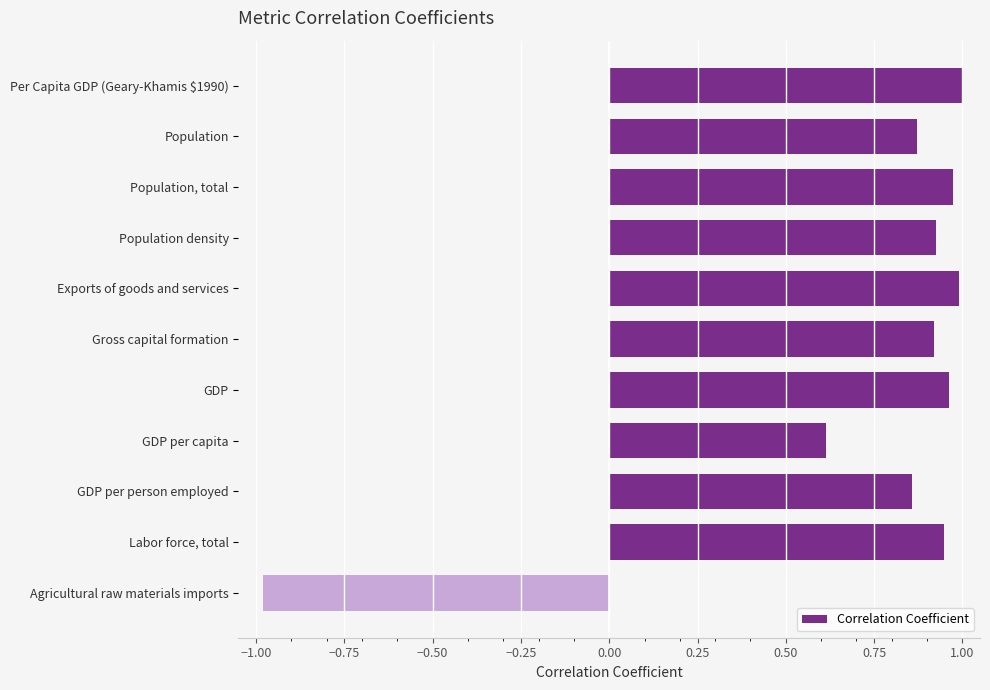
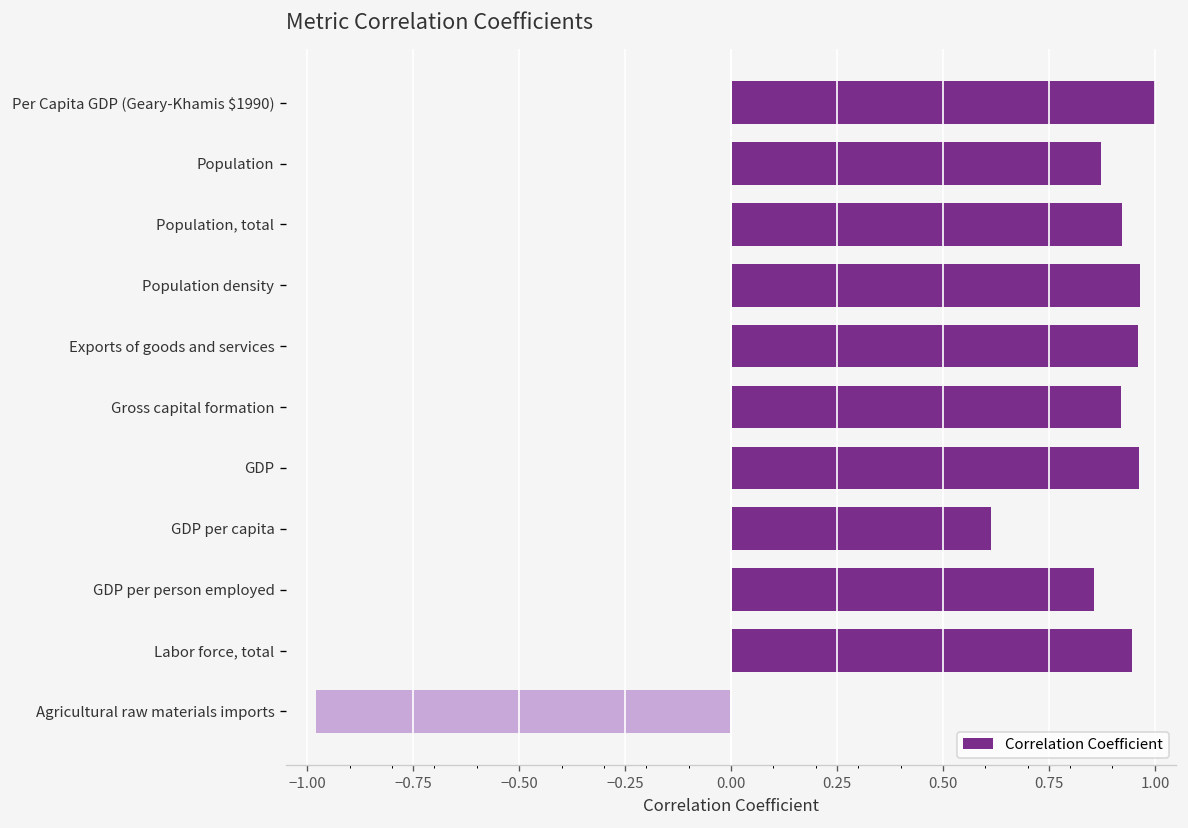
Population, total: 0.97 -> 0.92
Population density: 0.92 -> 0.97
Exports of goods and services: 0.99 -> 0.96
